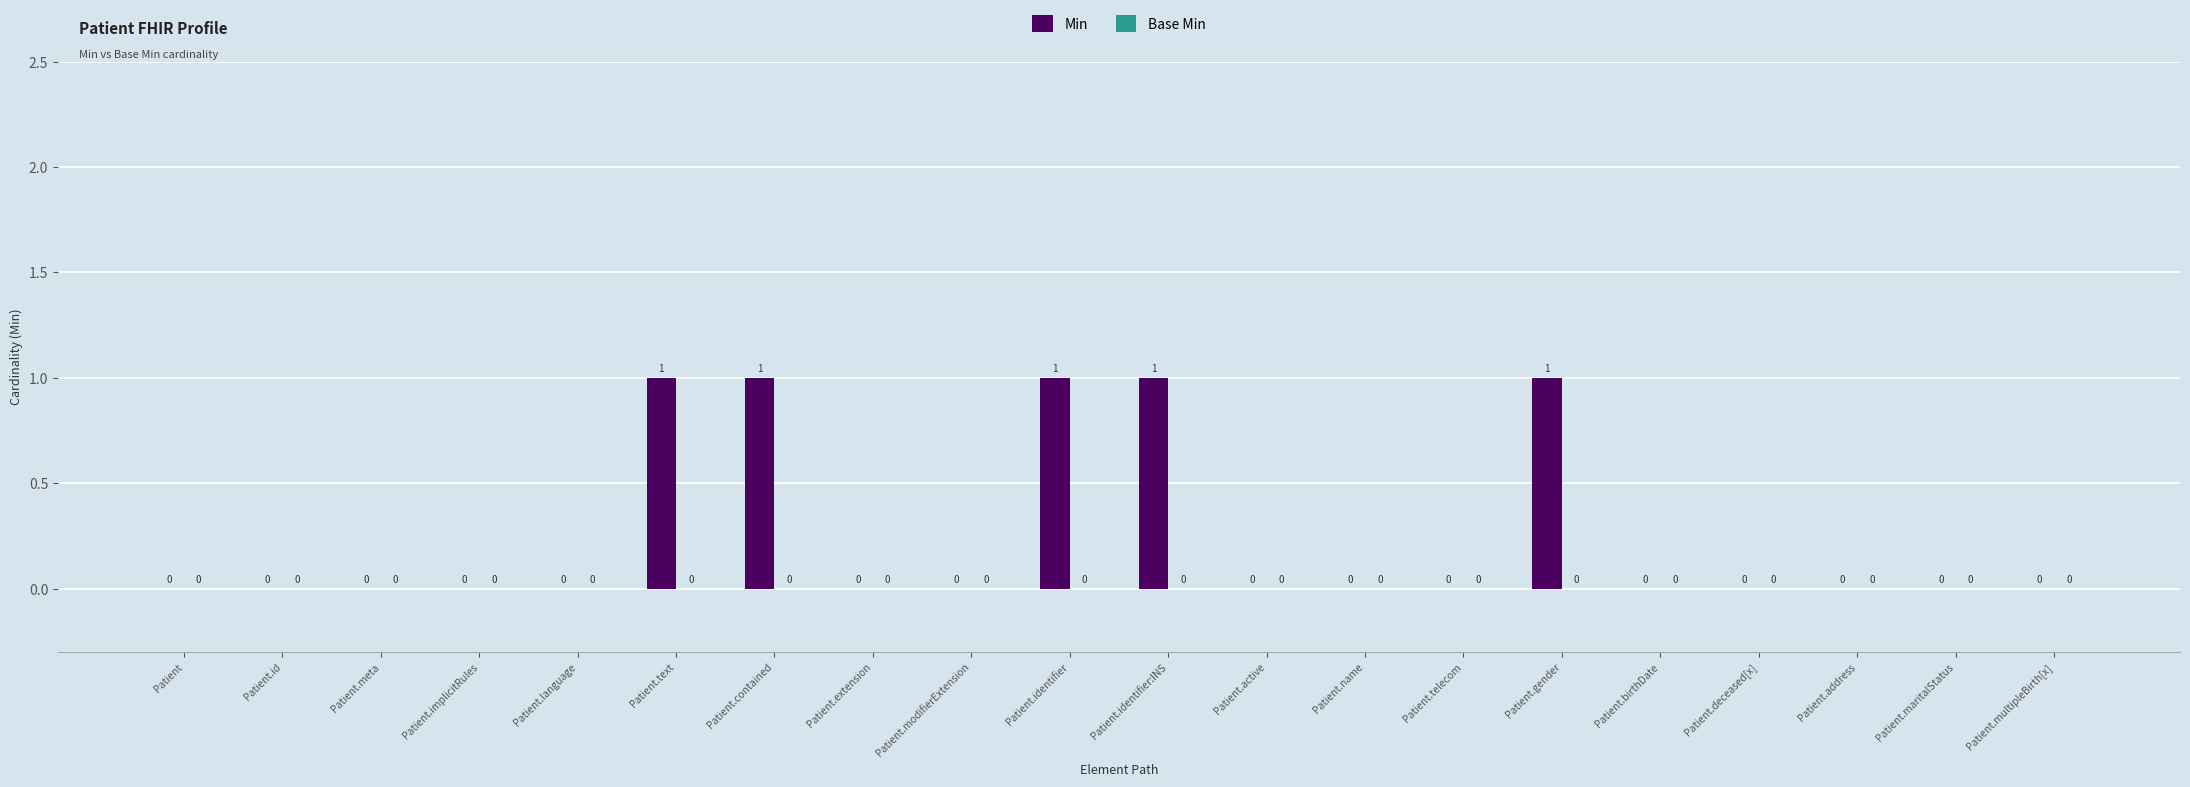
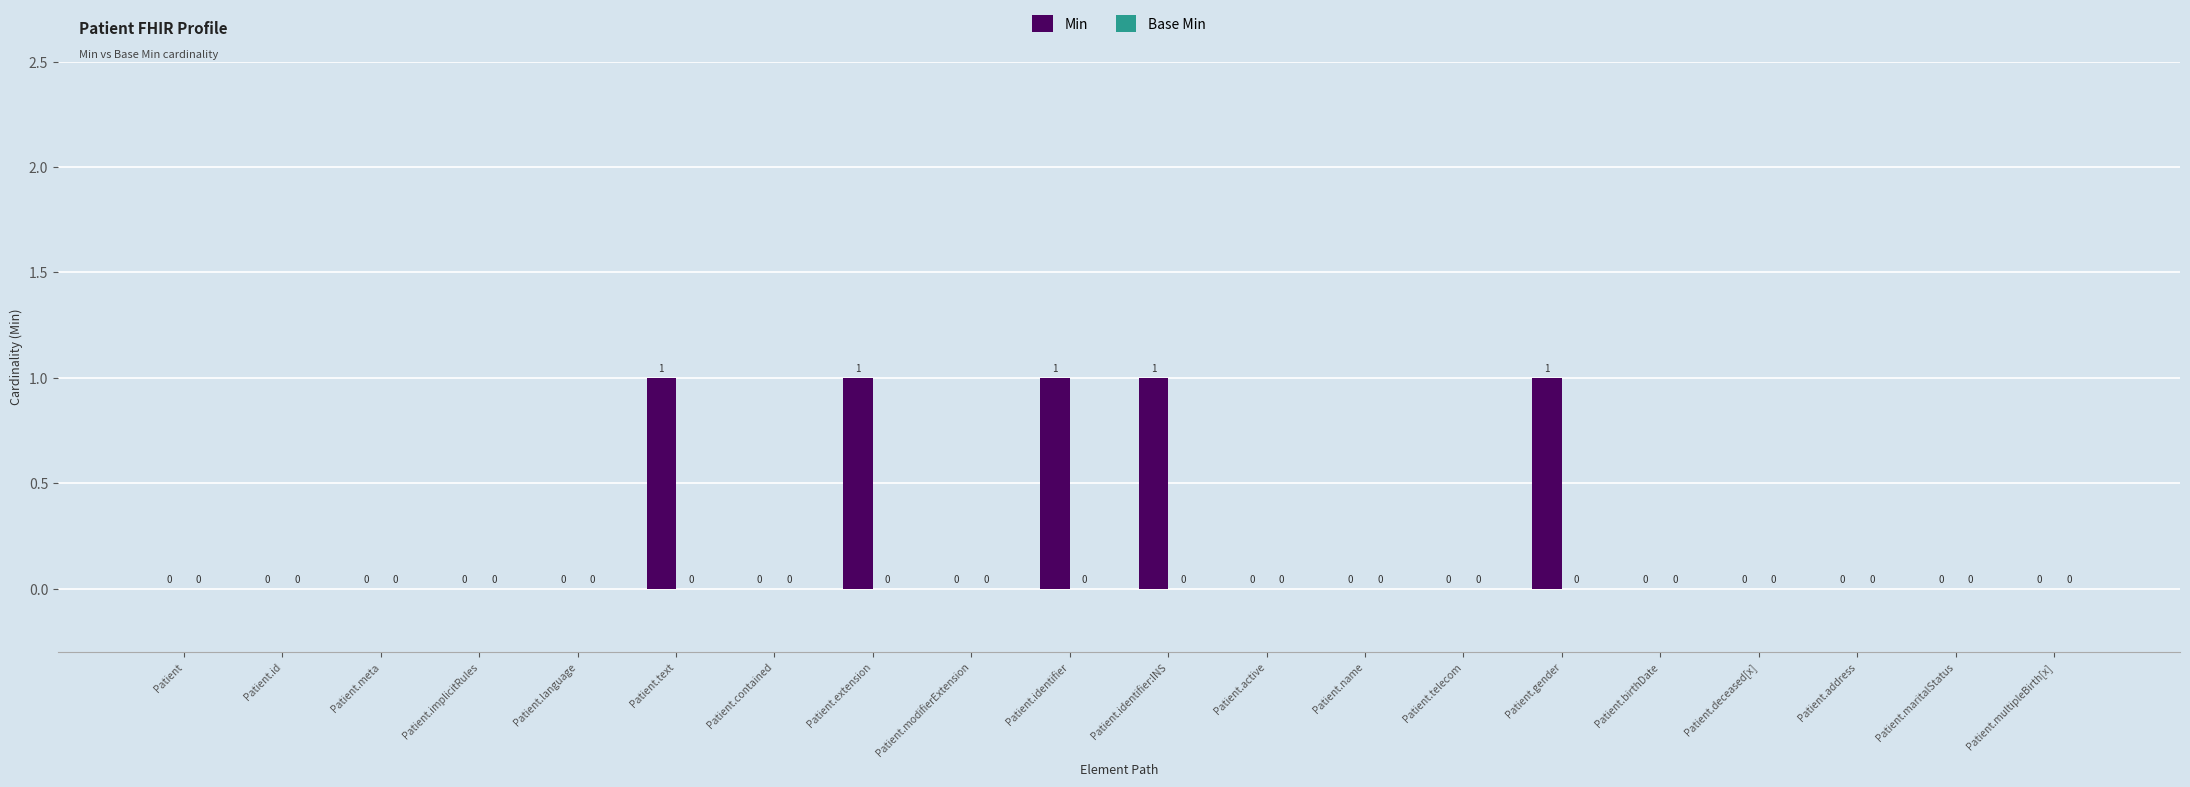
Min, Patient.contained: 1 -> 0
Min, Patient.extension: 0 -> 1
